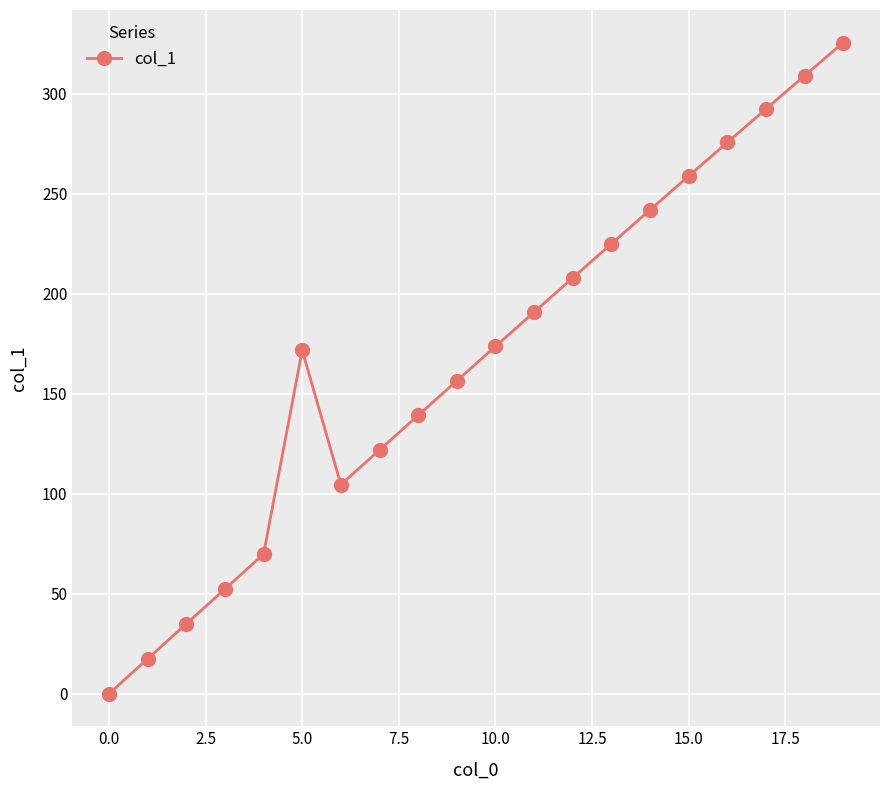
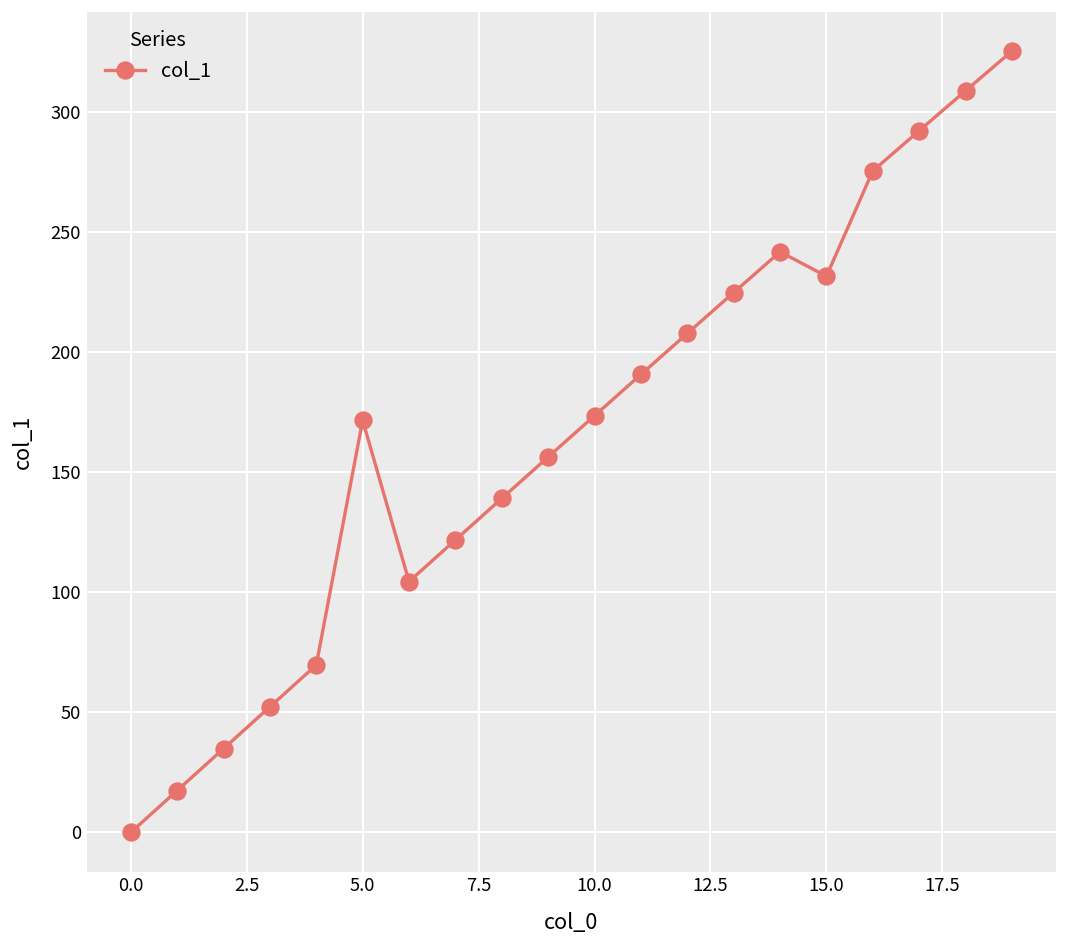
15.0: 259 -> 232
